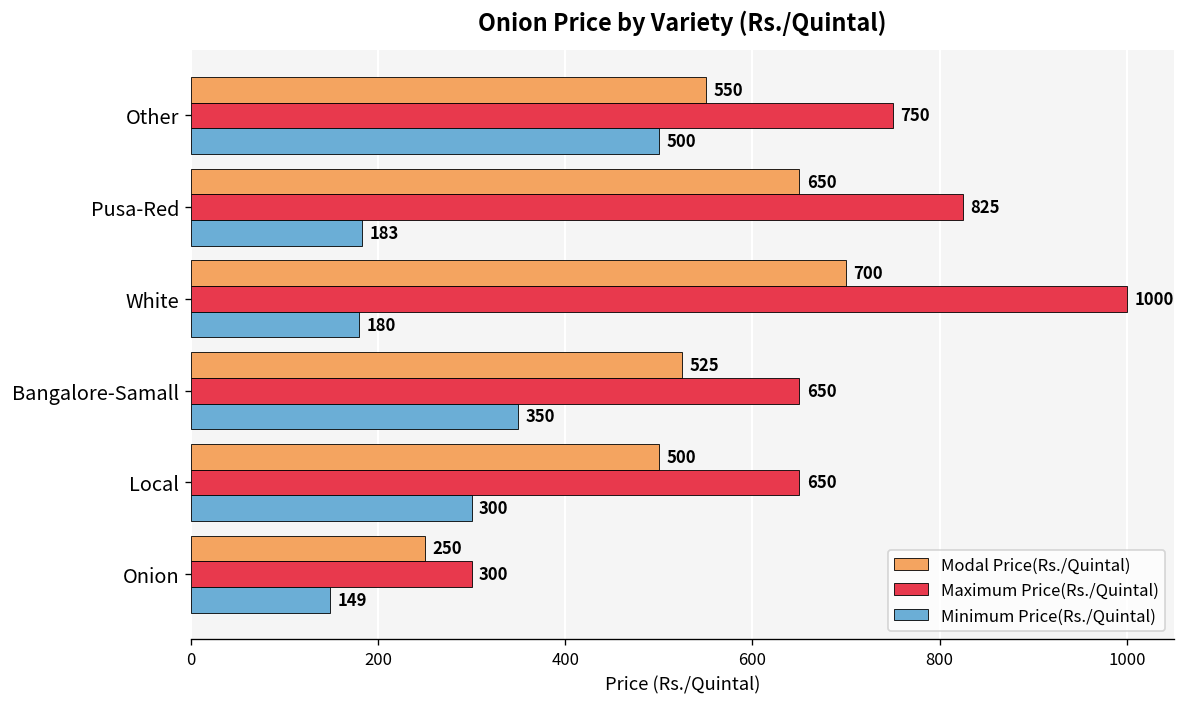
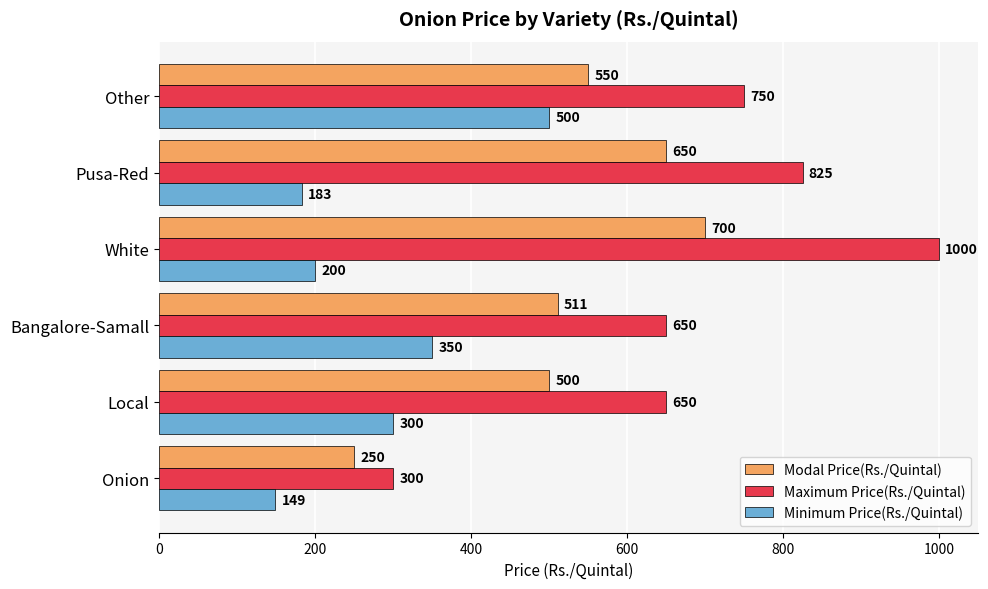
Minimum Price(Rs./Quintal), White: 180 -> 200
Modal Price(Rs./Quintal), Bangalore-Samall: 525 -> 511
